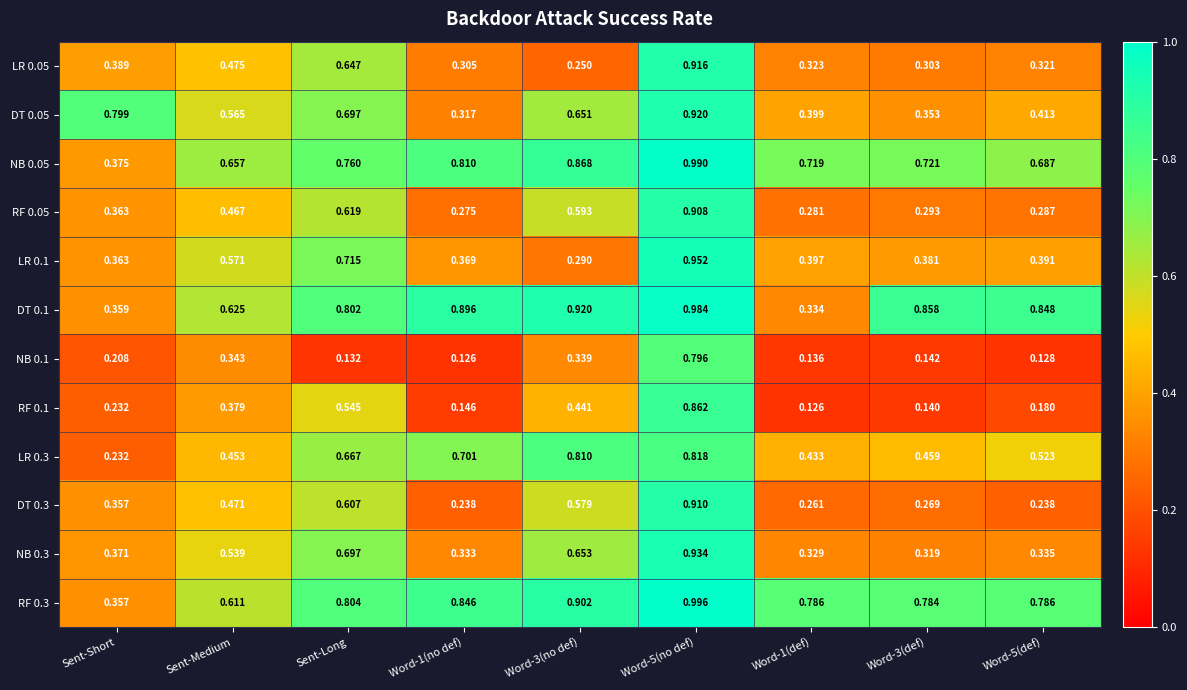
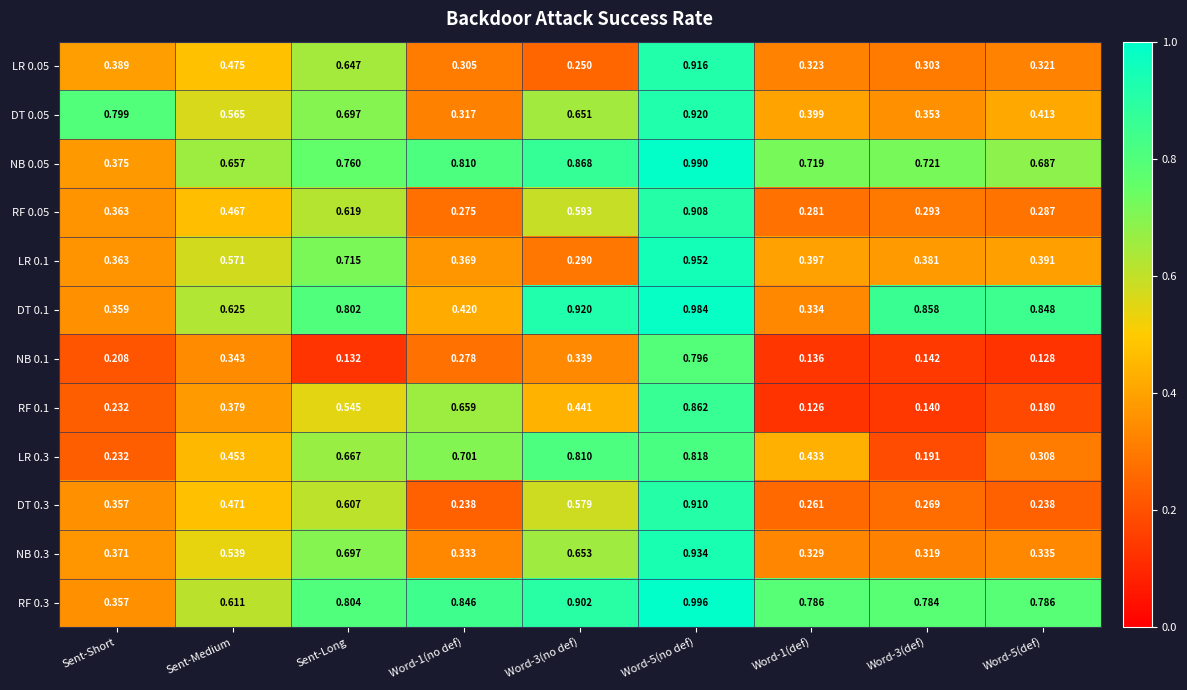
DT 0.1, Word-1(no def): 0.896 -> 0.420
NB 0.1, Word-1(no def): 0.126 -> 0.278
RF 0.1, Word-1(no def): 0.146 -> 0.659
LR 0.3, Word-3(def): 0.459 -> 0.191
LR 0.3, Word-5(def): 0.523 -> 0.308
